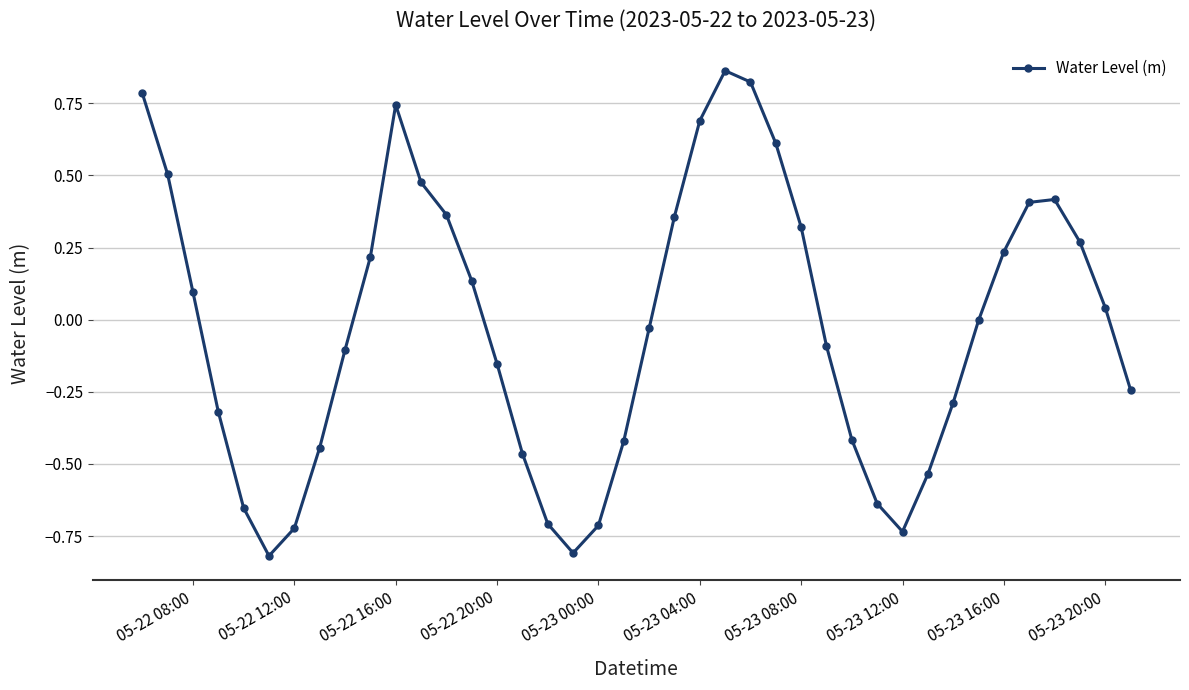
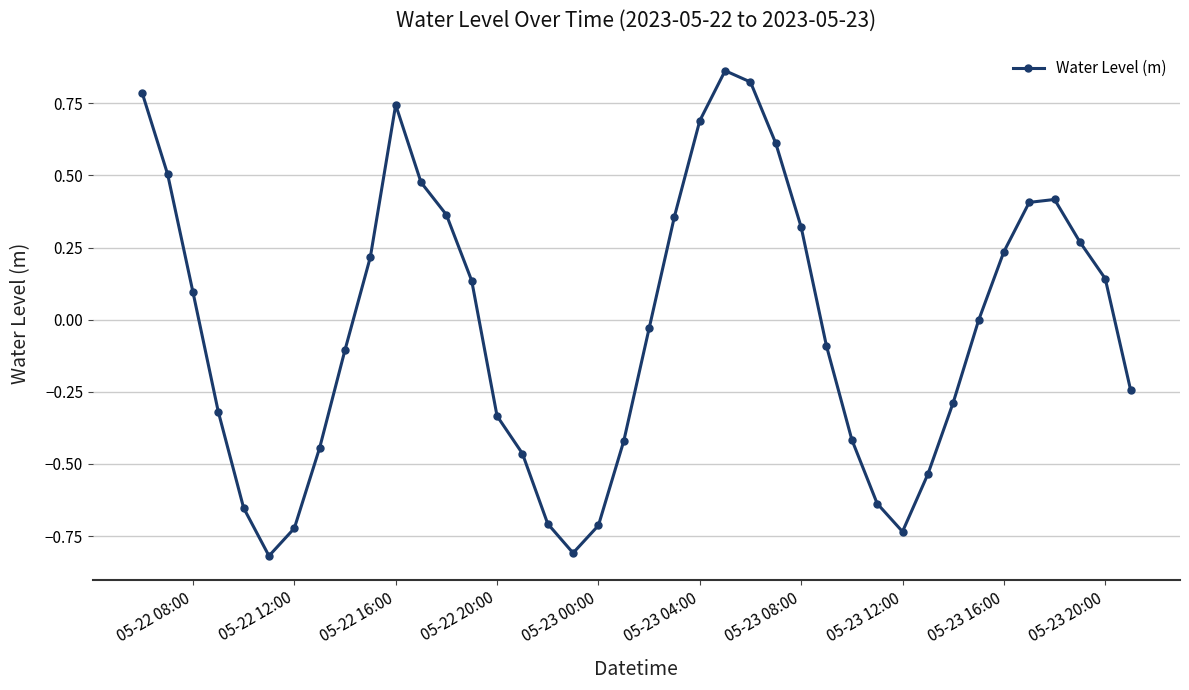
05-22 20:00: -0.15 -> -0.33
05-23 20:00: 0.04 -> 0.14
